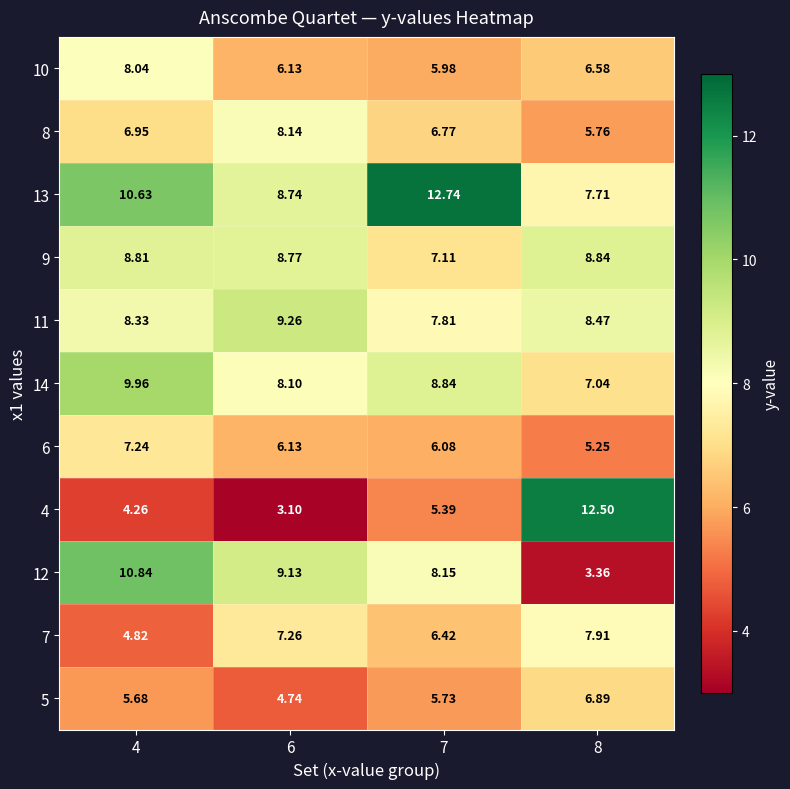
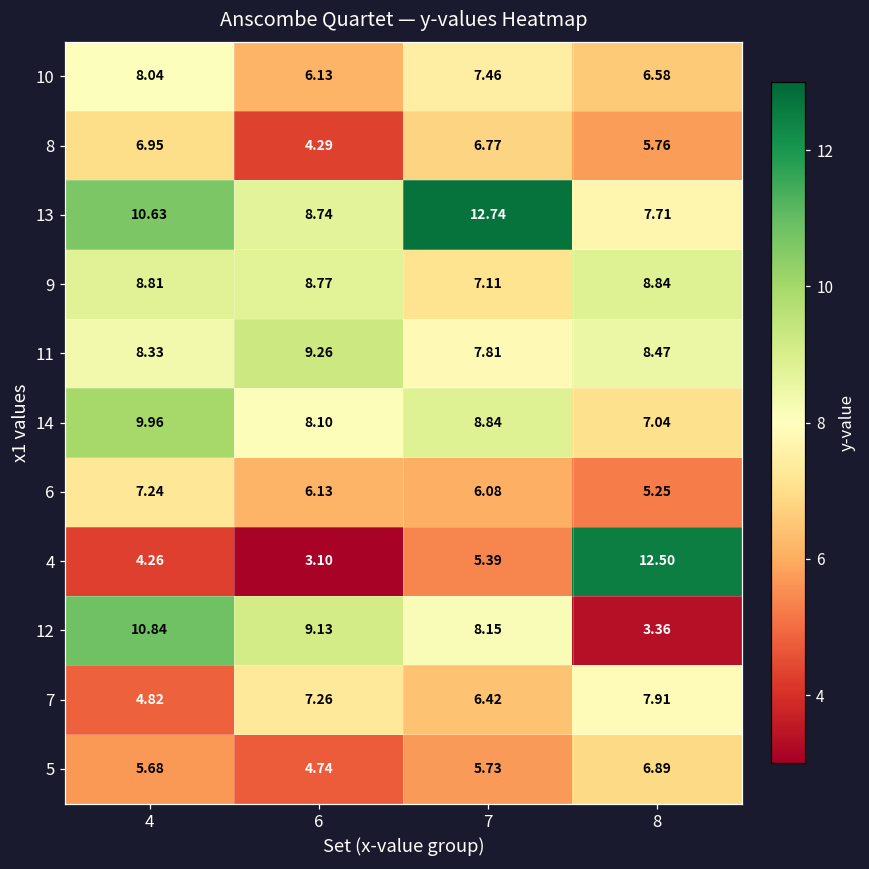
10, 7: 5.98 -> 7.46
8, 6: 8.14 -> 4.29
